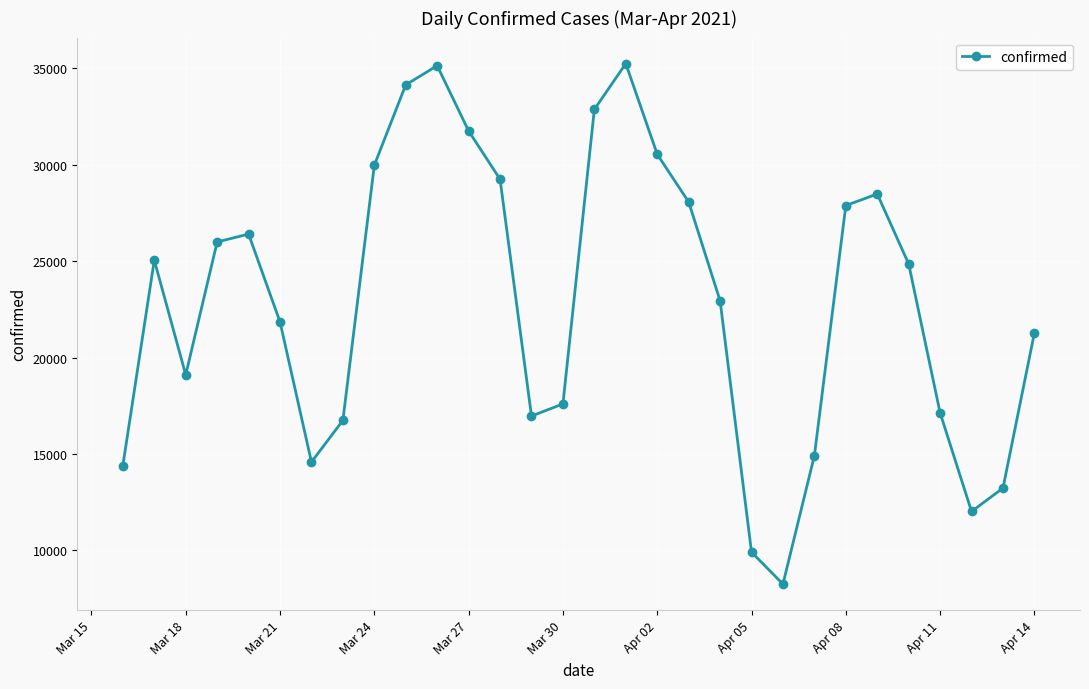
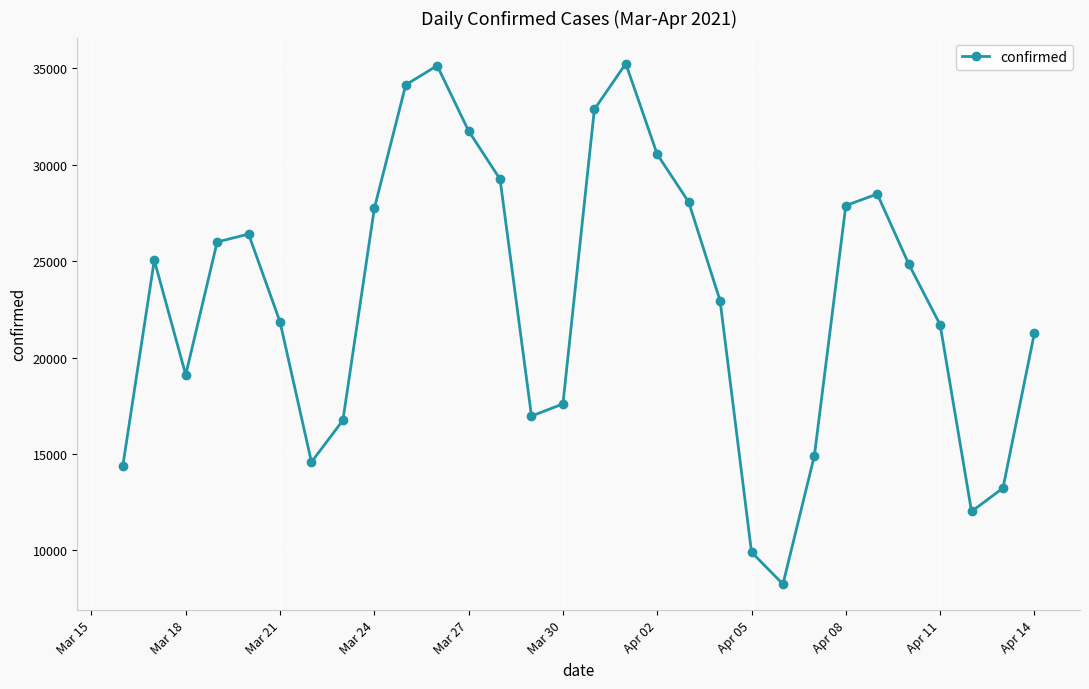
Mar 24: 30000 -> 27700
Apr 11: 17100 -> 21700
